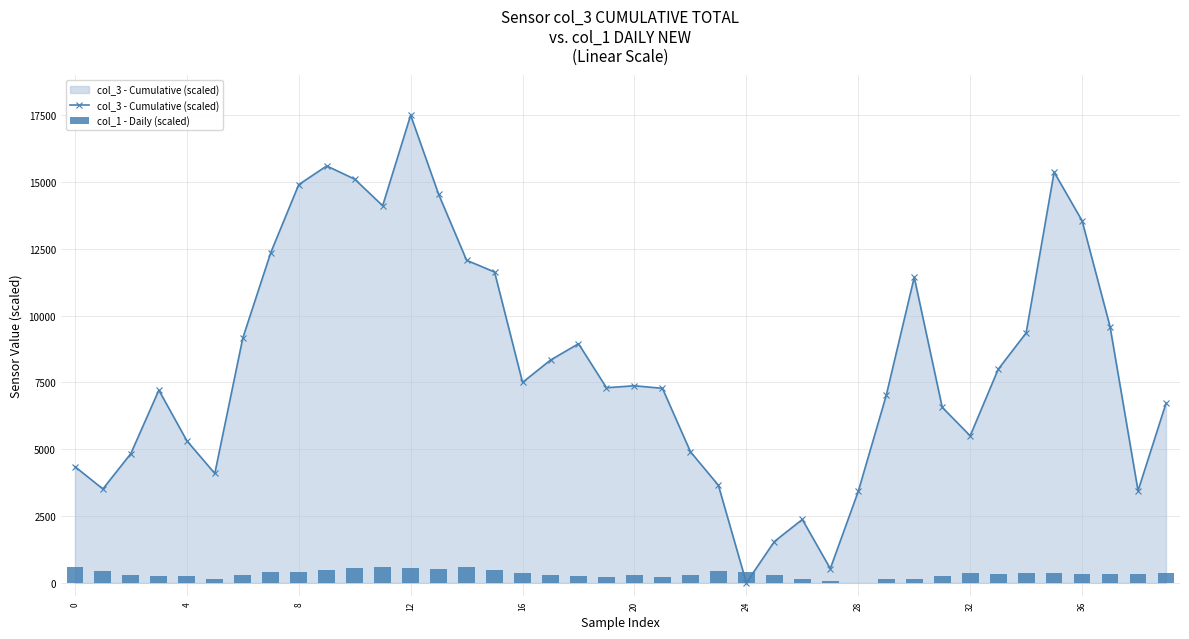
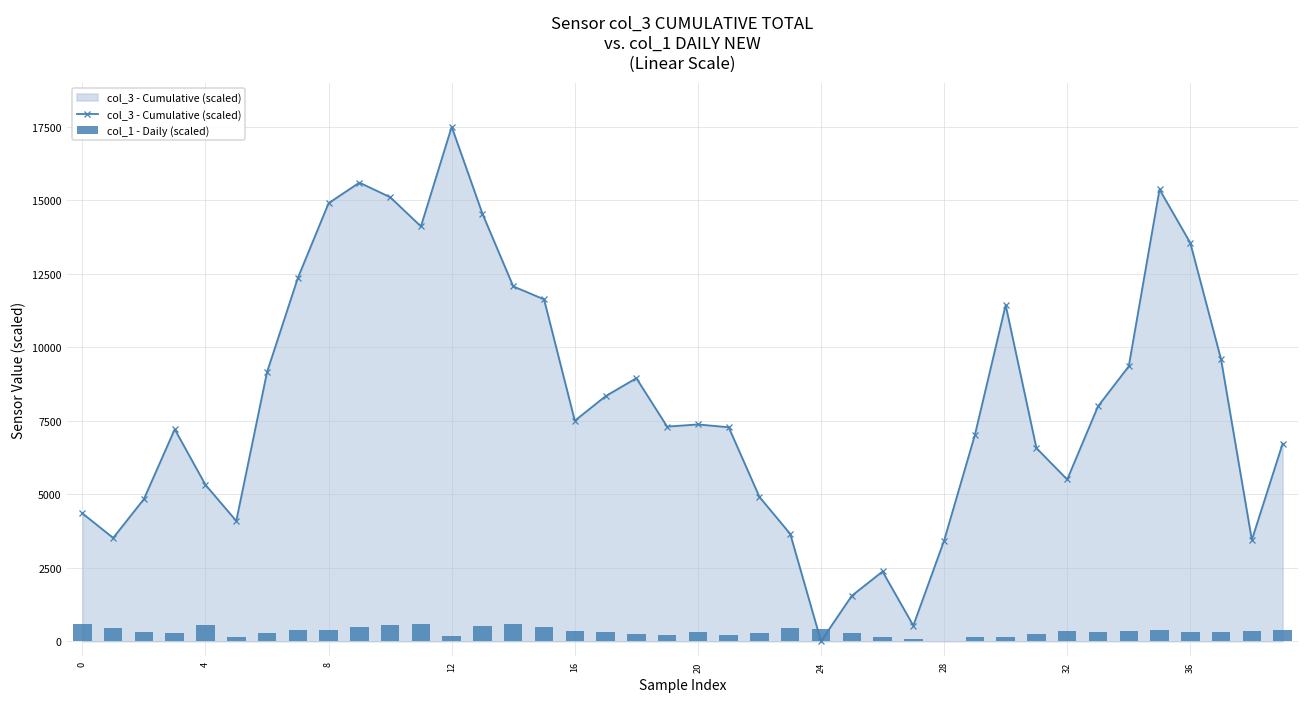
col_1 - Daily (scaled), 4: 200 -> 600
col_1 - Daily (scaled), 12: 600 -> 200
